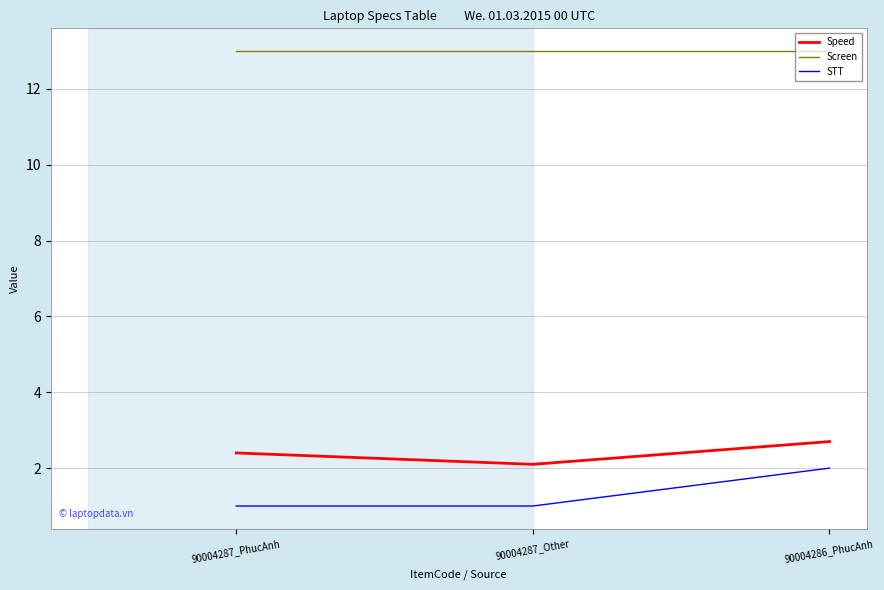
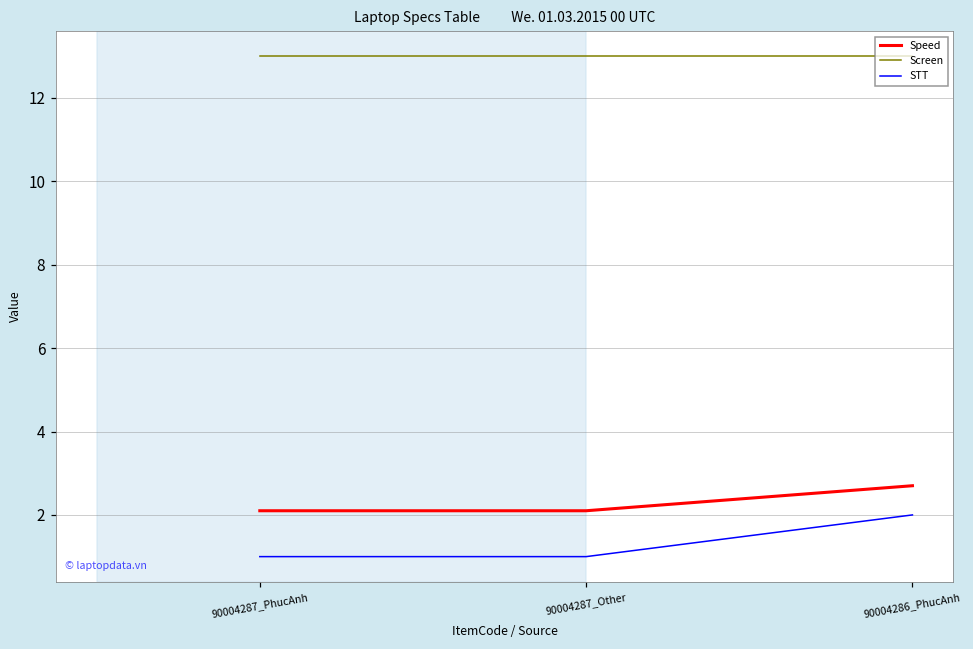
Speed, 90004287_PhucAnh: 2.4 -> 2.1
